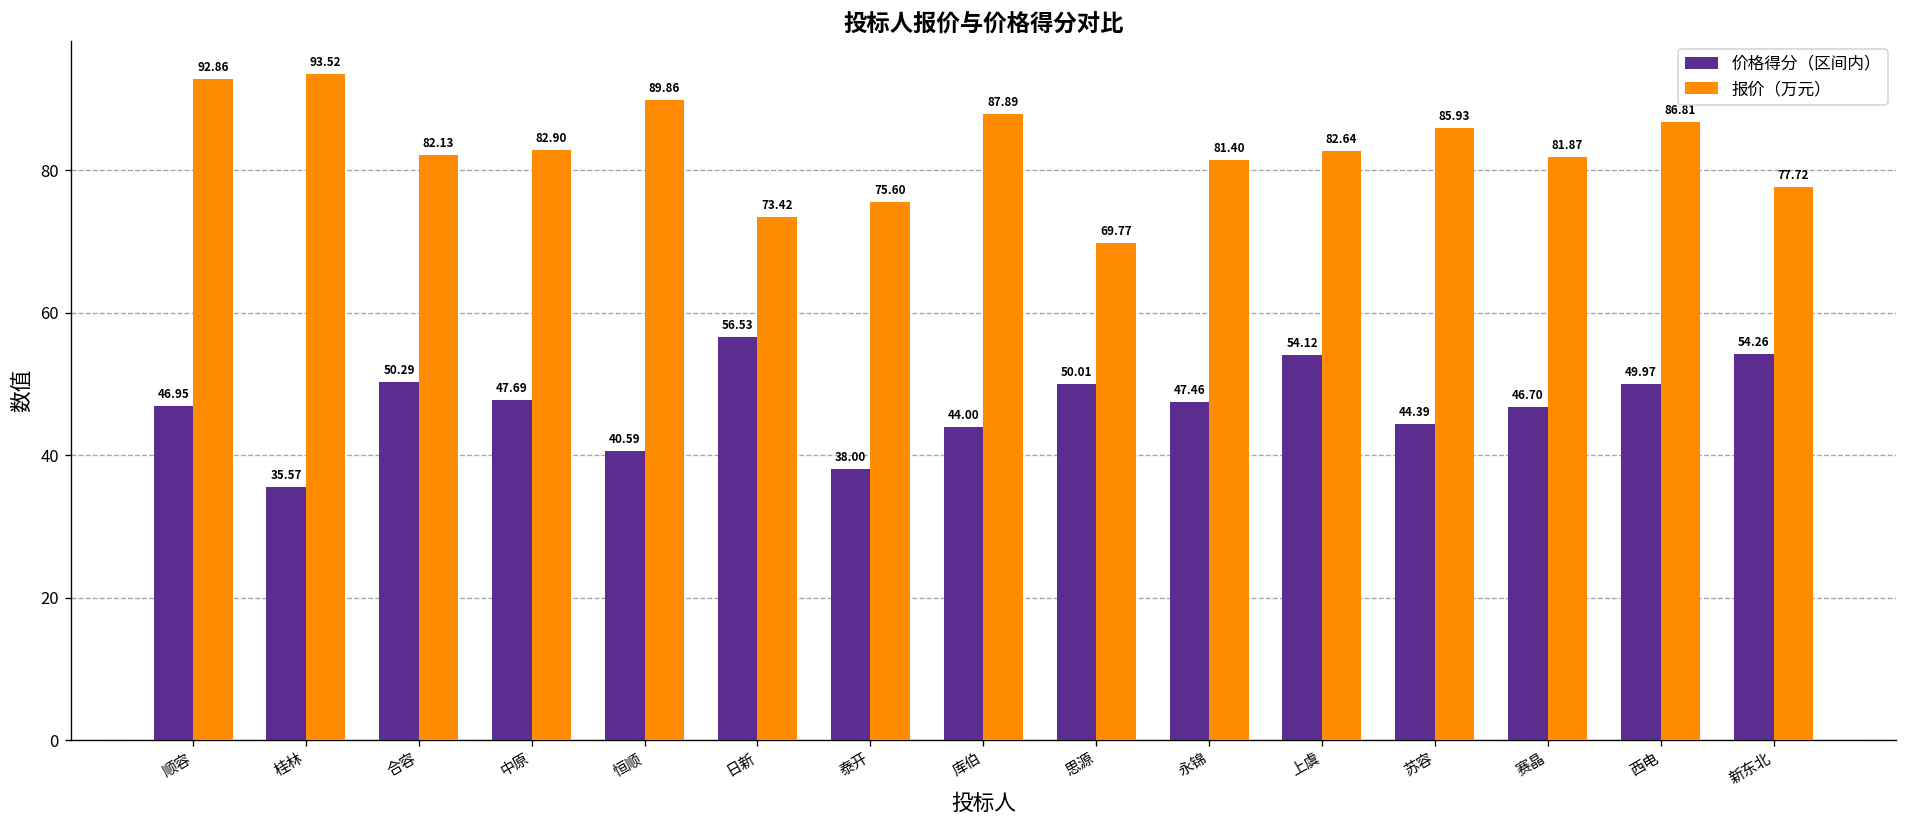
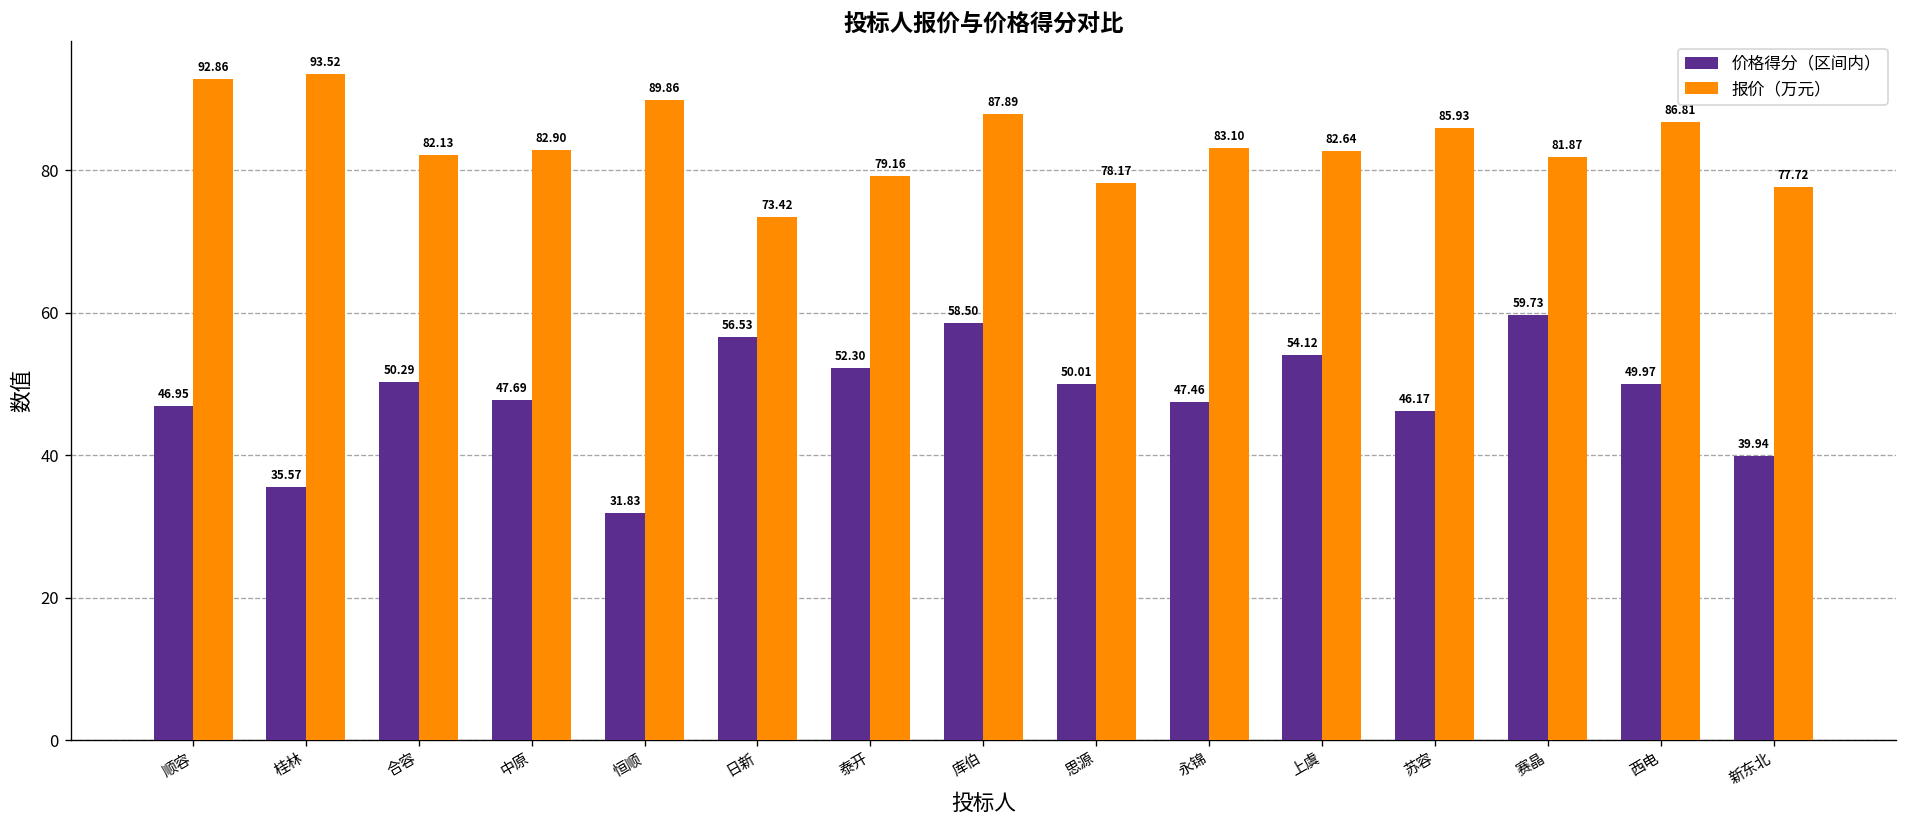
价格得分（区间内）, 恒顺: 40.59 -> 31.83
价格得分（区间内）, 泰开: 38.00 -> 52.30
报价（万元）, 泰开: 75.60 -> 79.16
价格得分（区间内）, 库伯: 44.00 -> 58.50
报价（万元）, 思源: 69.77 -> 78.17
报价（万元）, 永锦: 81.40 -> 83.10
价格得分（区间内）, 苏容: 44.39 -> 46.17
价格得分（区间内）, 赛晶: 46.70 -> 59.73
价格得分（区间内）, 新东北: 54.26 -> 39.94
